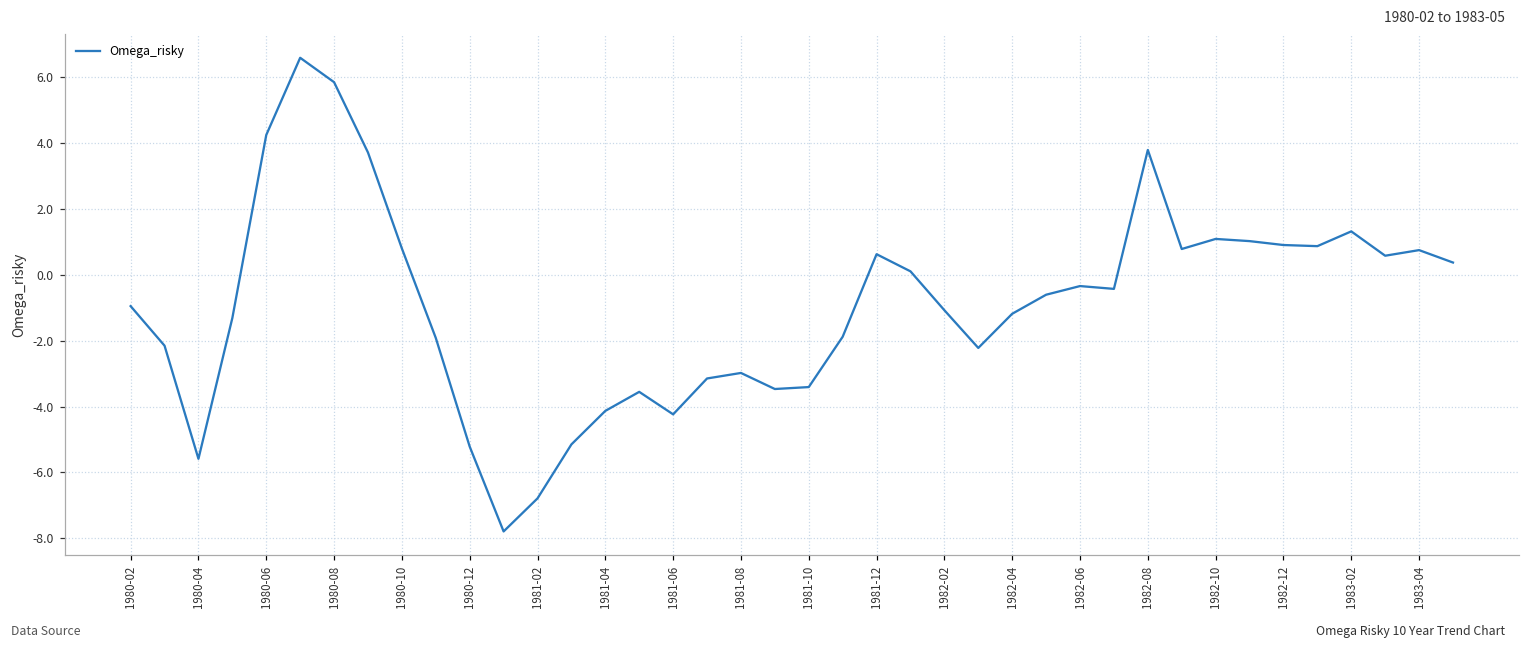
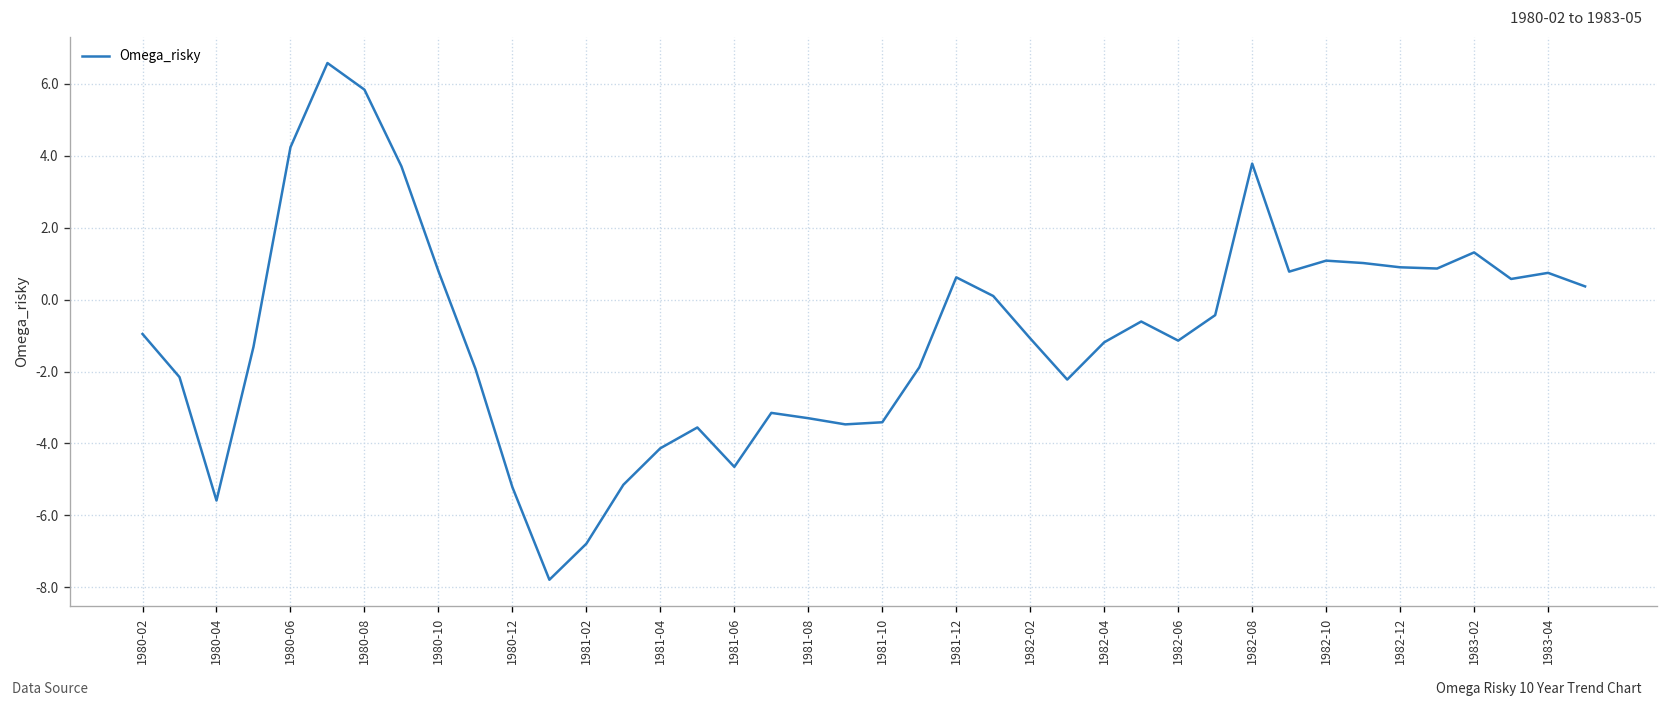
1981-06: -4.2 -> -4.6
1981-08: -3.0 -> -3.3
1982-06: -0.3 -> -1.1
